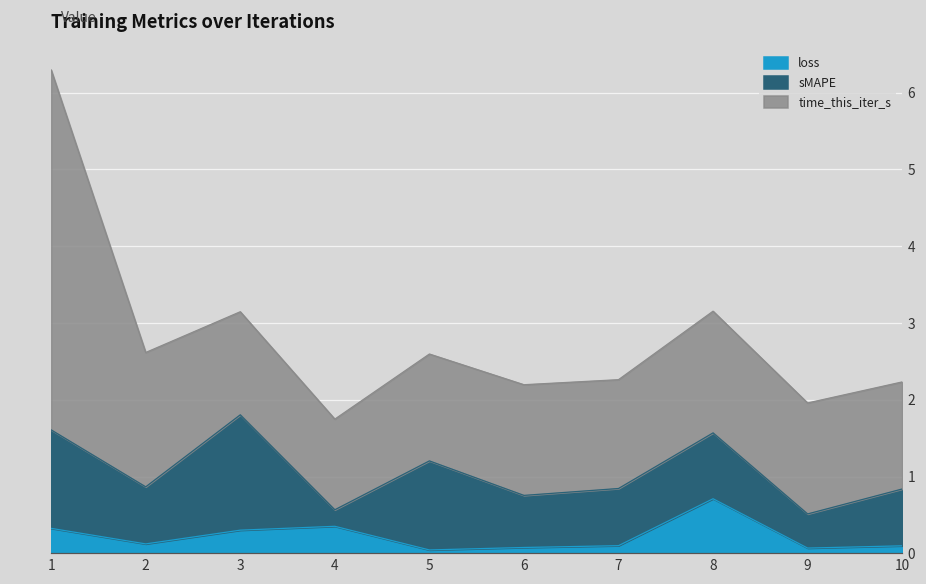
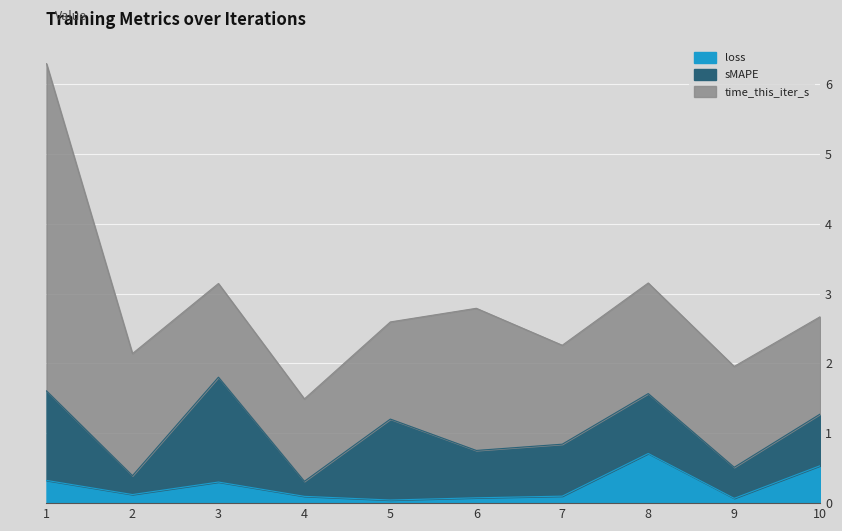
sMAPE, 2: 0.7 -> 0.3
loss, 4: 0.4 -> 0.1
time_this_iter_s, 6: 1.4 -> 2.0
loss, 10: 0.1 -> 0.5
